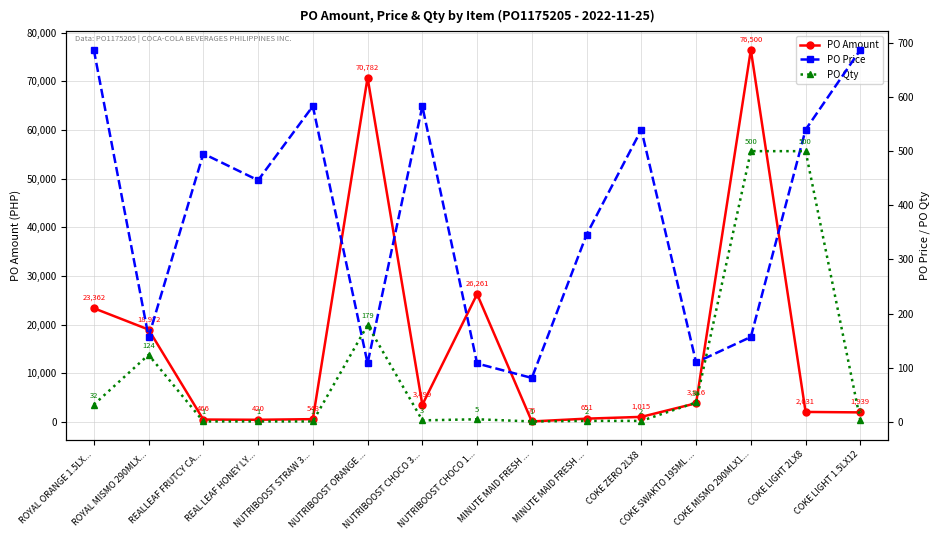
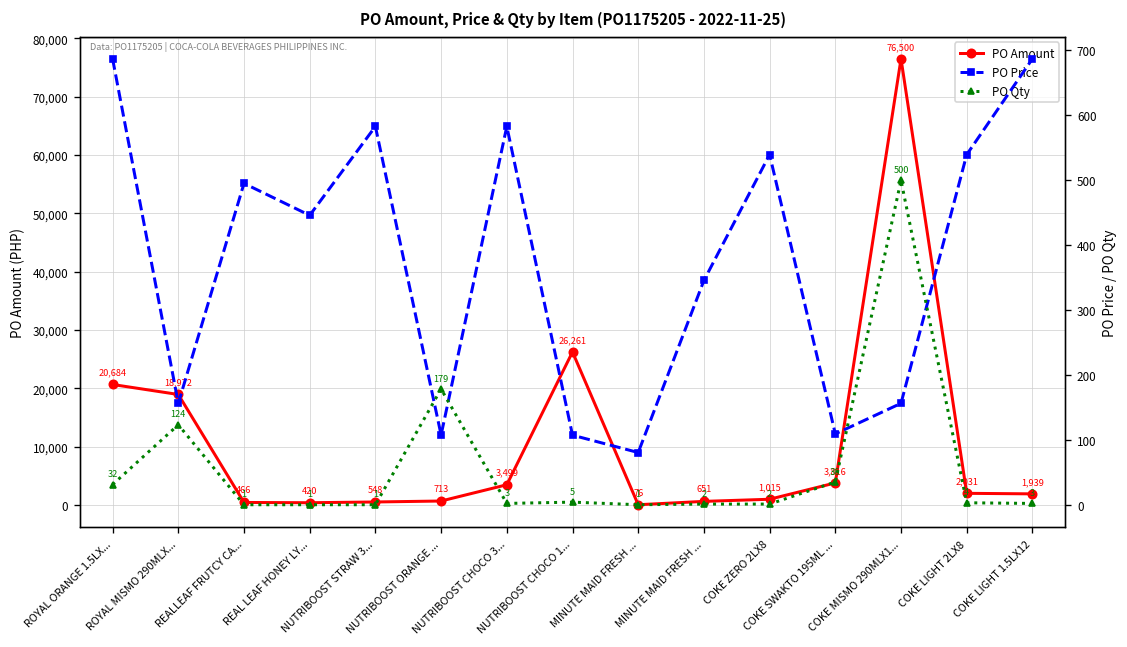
PO Amount, ROYAL ORANGE 1.5LX...: 23,362 -> 20,684
PO Amount, NUTRIBOOST ORANGE ...: 70,782 -> 713
PO Qty, COKE LIGHT 2LX8: 500 -> 4
